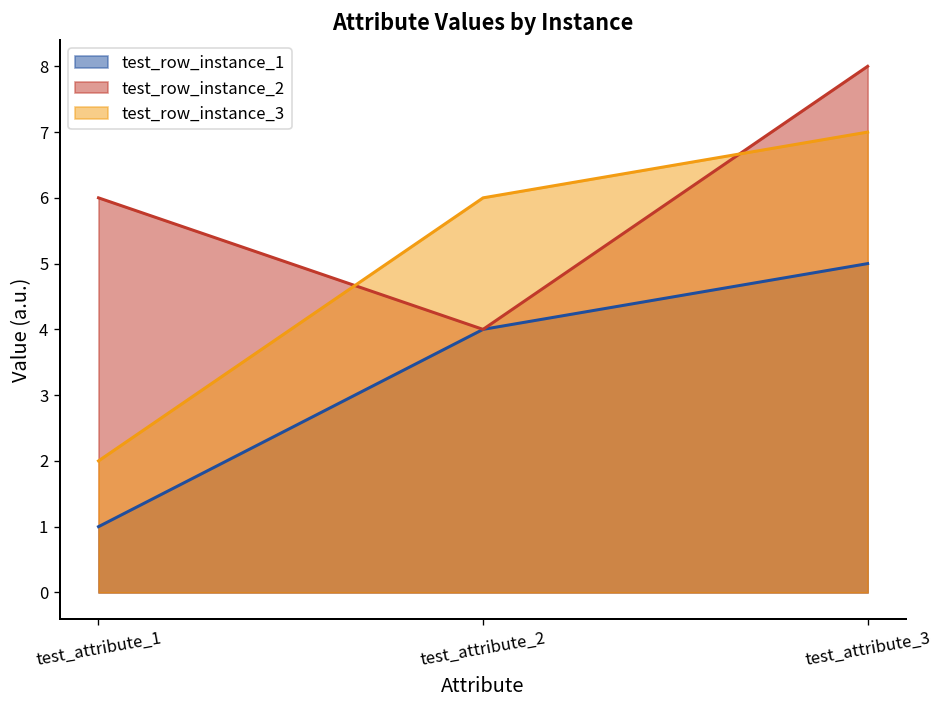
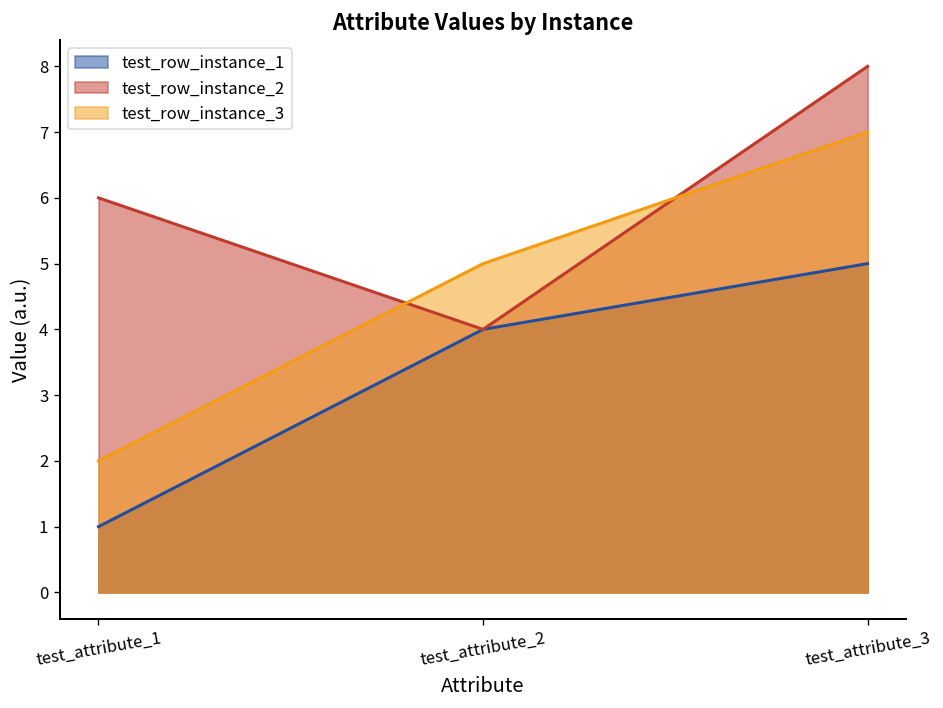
test_row_instance_3, test_attribute_2: 6 -> 5
